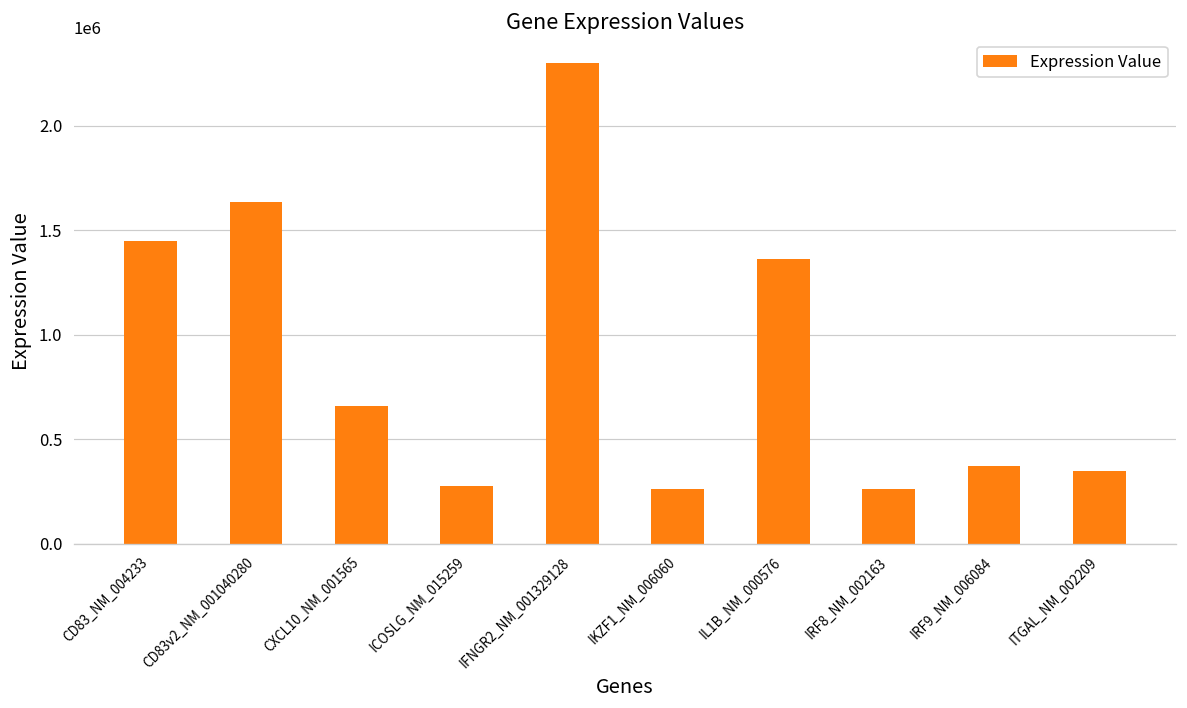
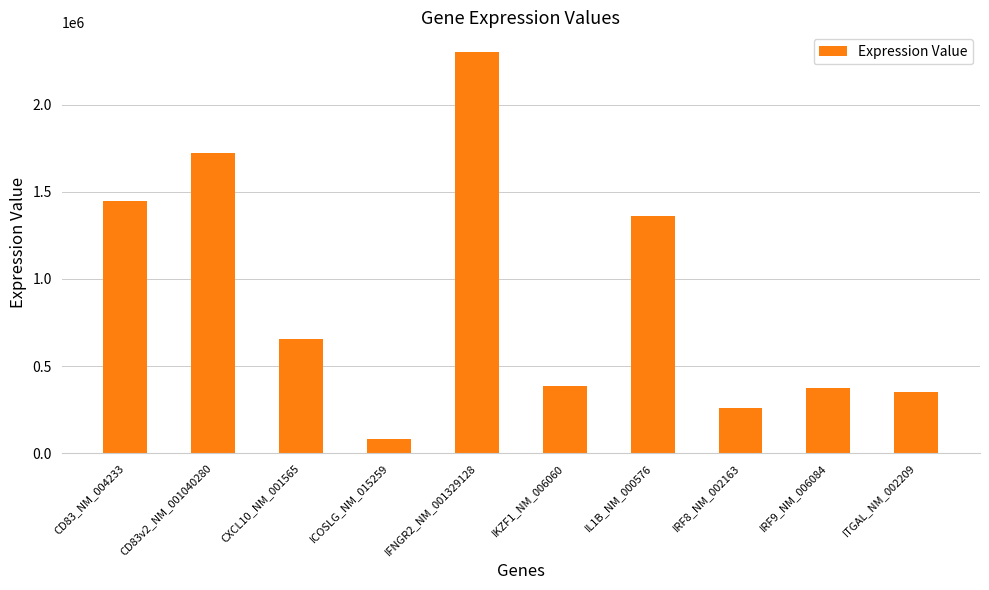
CD83v2_NM_001040280: 1640000 -> 1720000
ICOSLG_NM_015259: 280000 -> 80000
IKZF1_NM_006060: 260000 -> 390000
